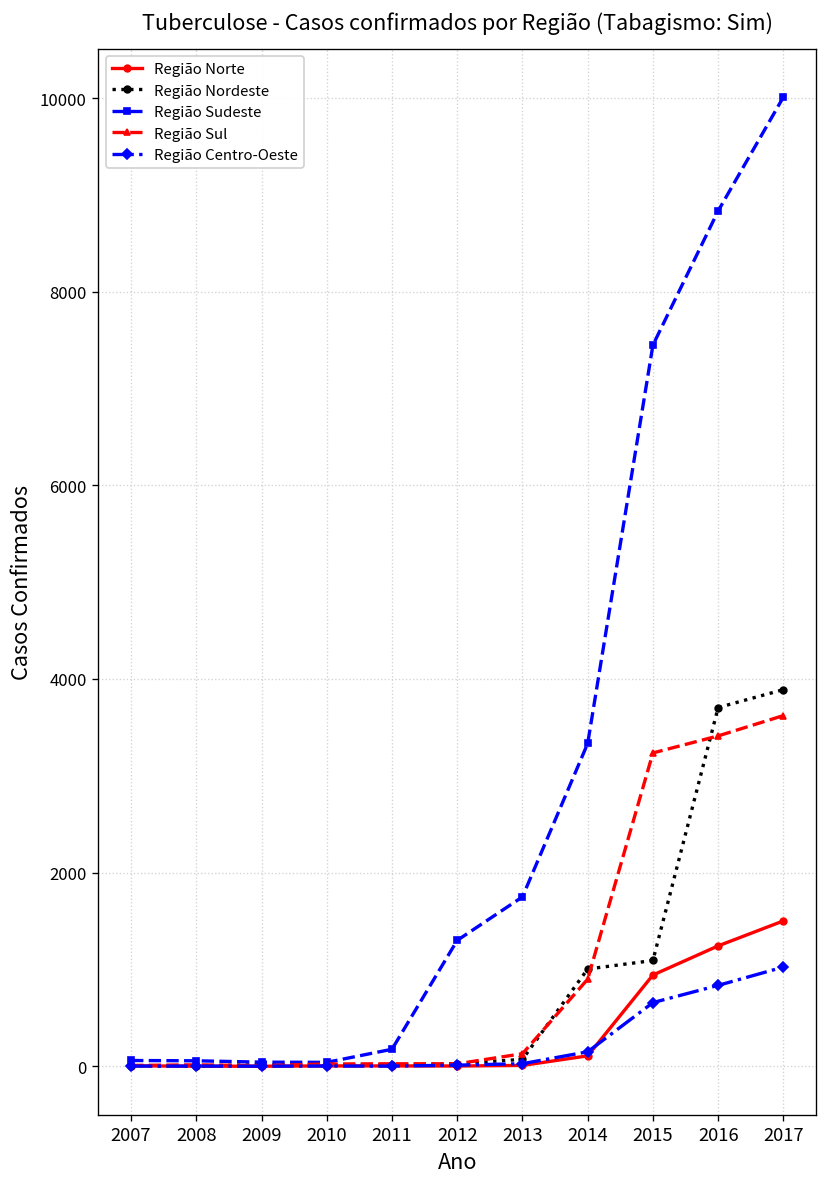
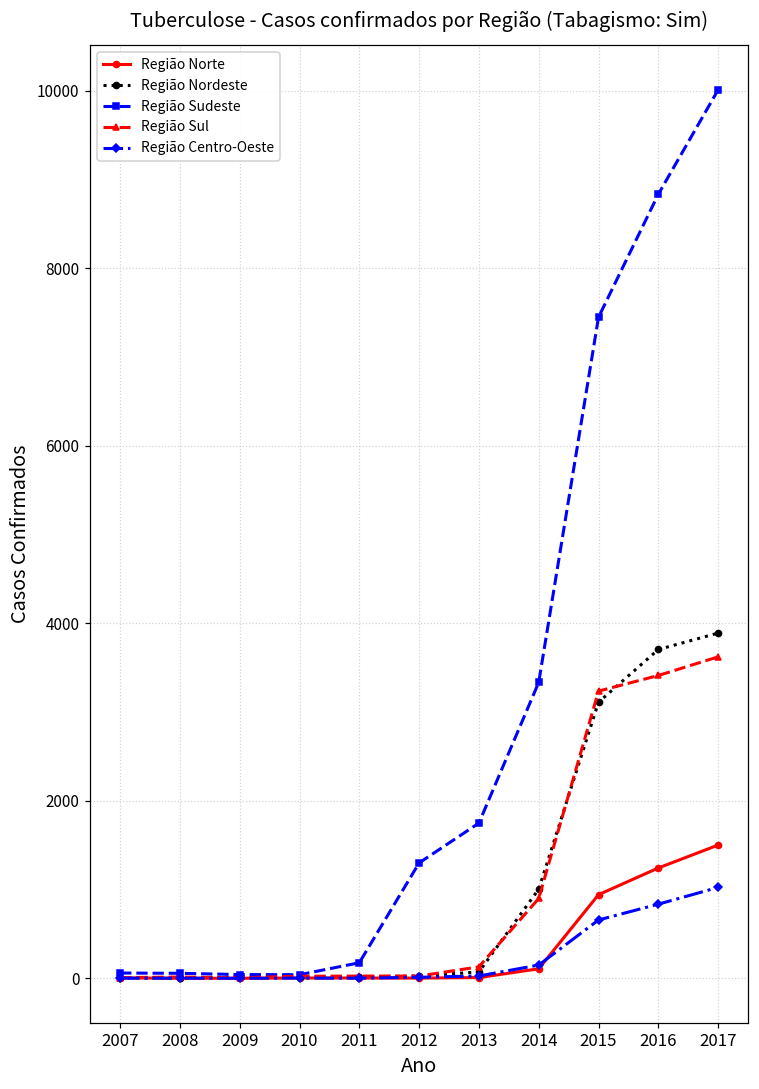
Região Nordeste, 2015: 1100 -> 3100
